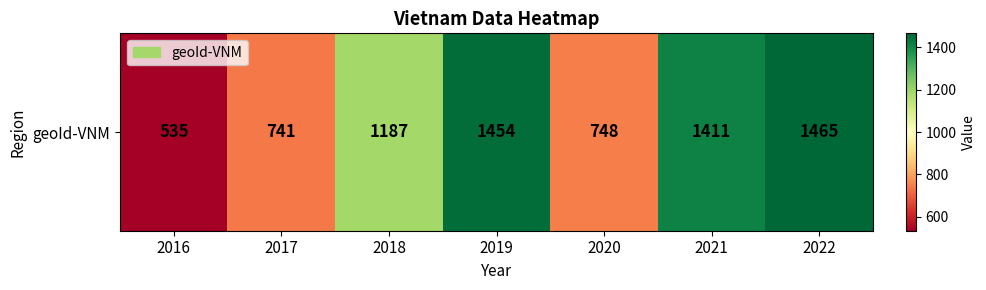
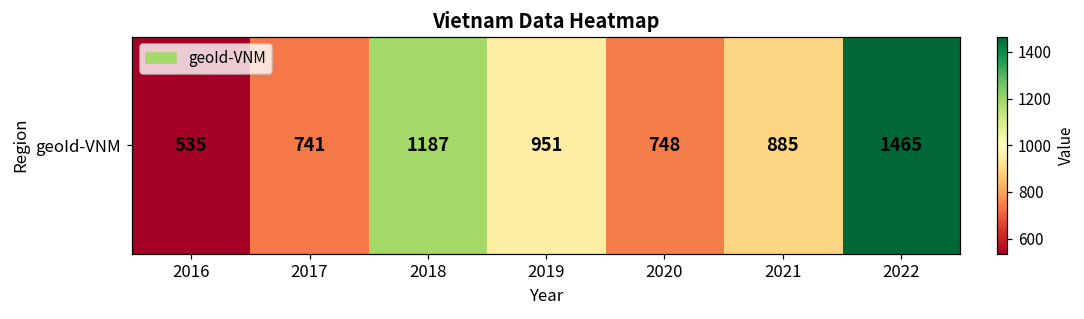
geoId-VNM, 2019: 1454 -> 951
geoId-VNM, 2021: 1411 -> 885
